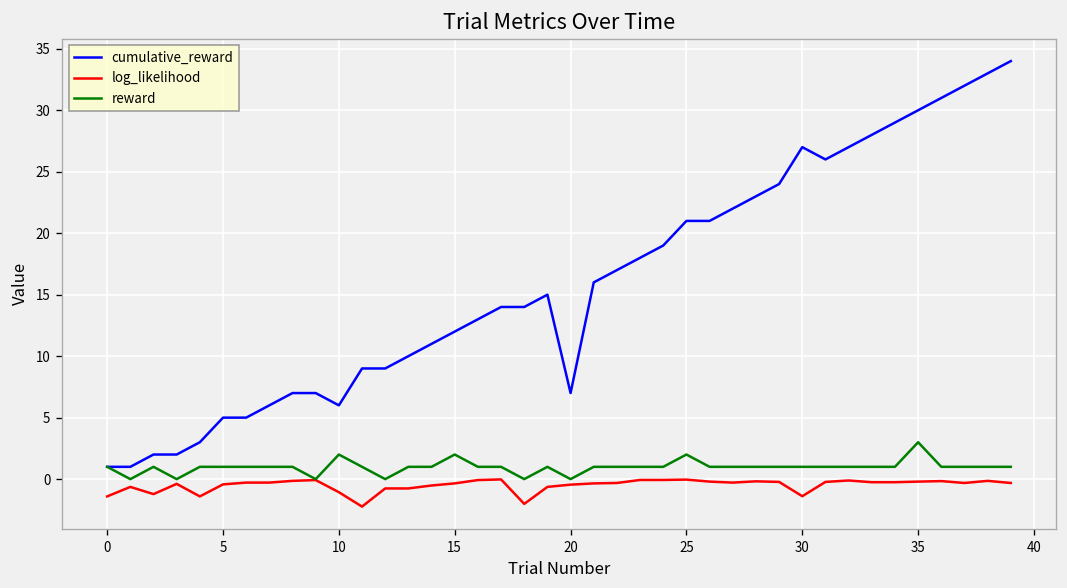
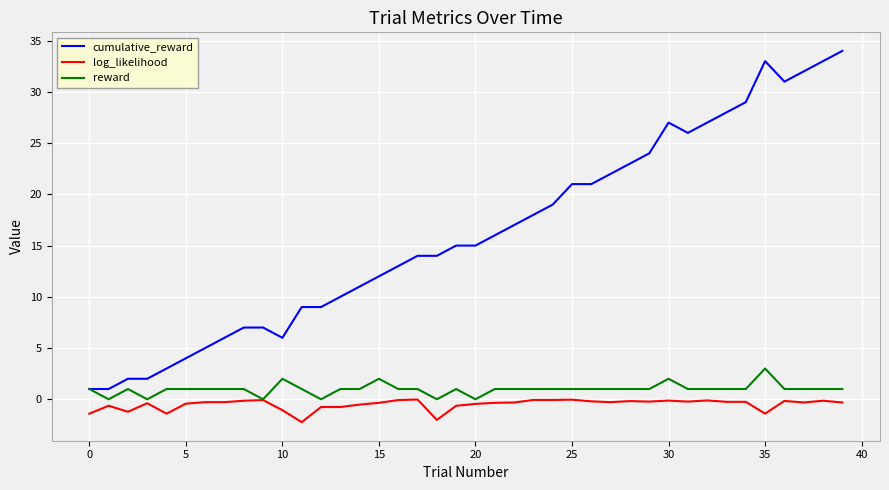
cumulative_reward, 5: 5 -> 4
cumulative_reward, 20: 7 -> 15
reward, 25: 2 -> 1
log_likelihood, 30: -1.4 -> -0.1
reward, 30: 1 -> 2
cumulative_reward, 35: 30 -> 33
log_likelihood, 35: -0.2 -> -1.4
